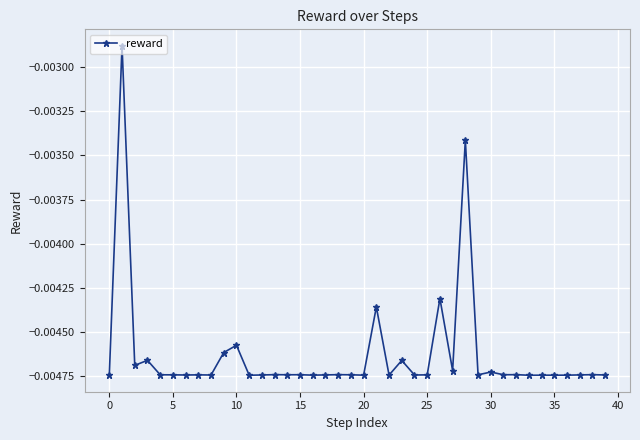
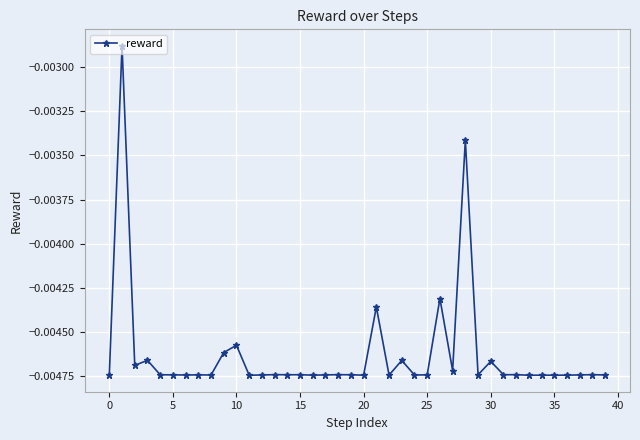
30: -0.00473 -> -0.00467
